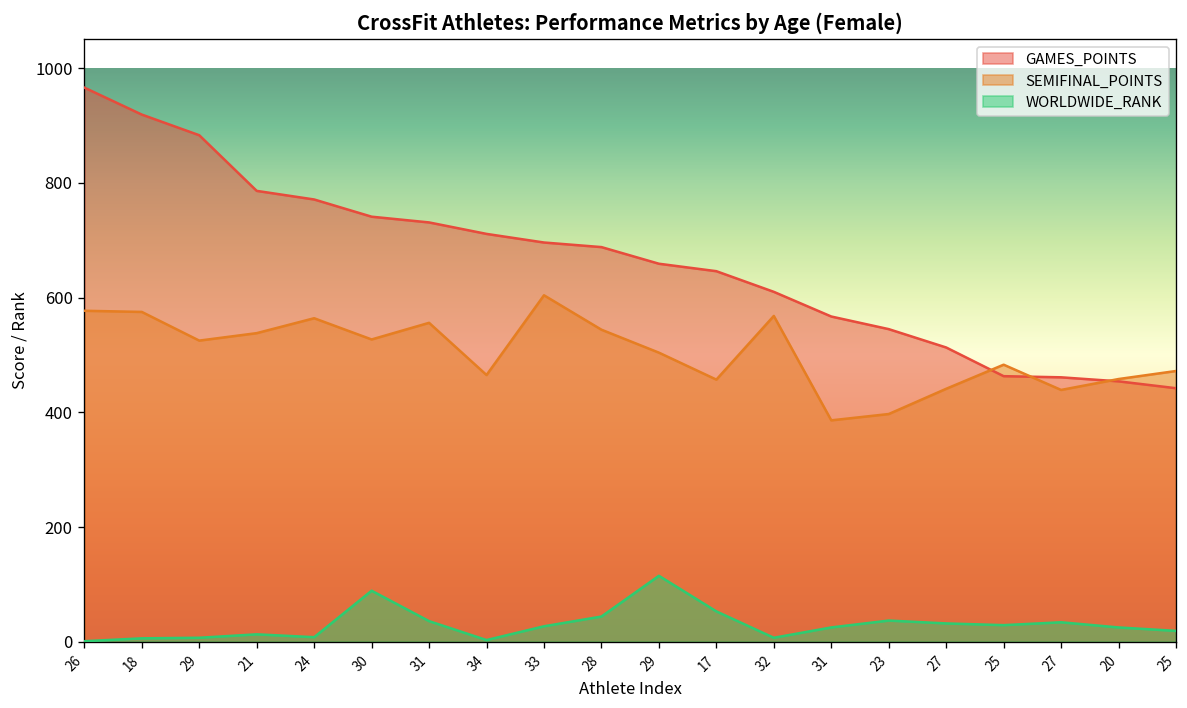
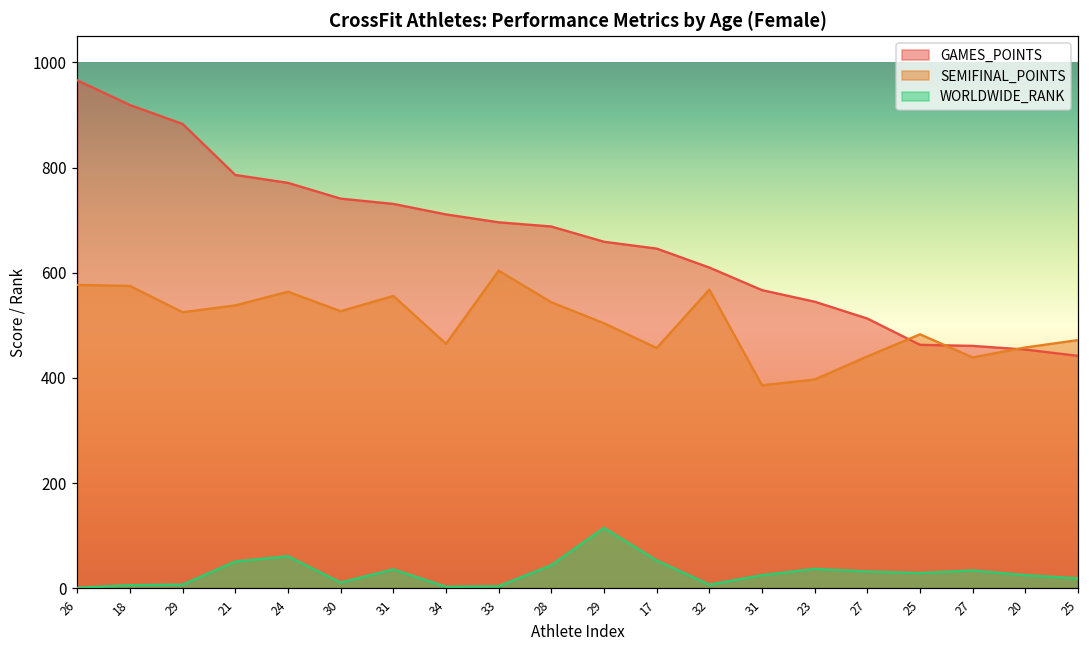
WORLDWIDE_RANK, 21: 10 -> 50
WORLDWIDE_RANK, 24: 10 -> 60
WORLDWIDE_RANK, 30: 90 -> 10
WORLDWIDE_RANK, 33: 30 -> 0
